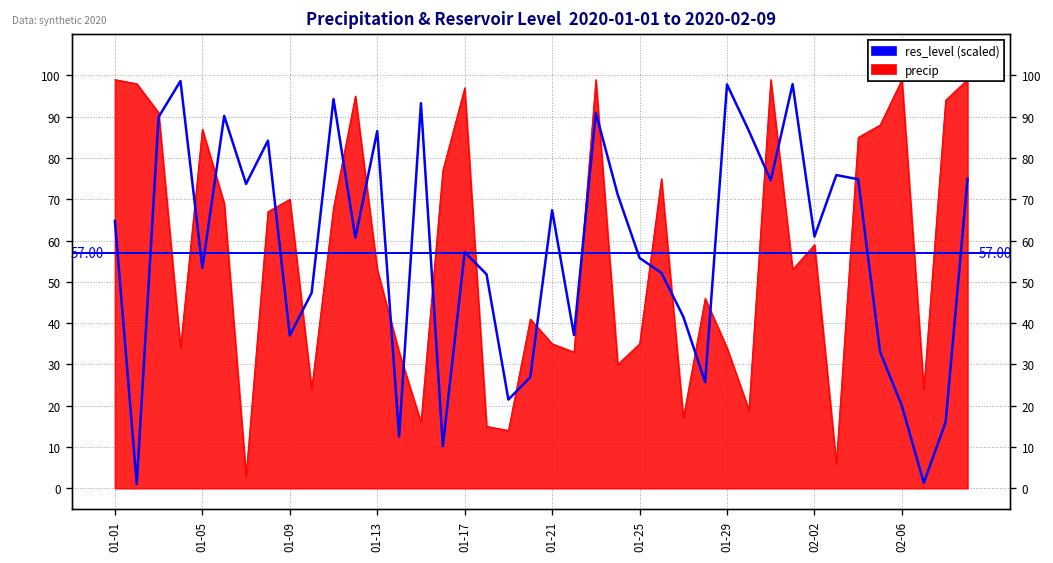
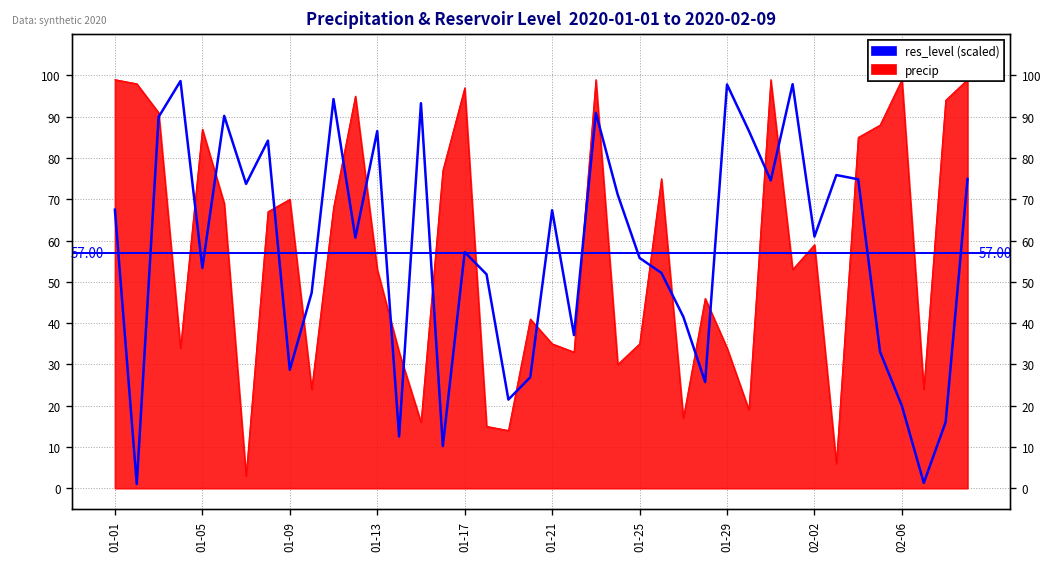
res_level (scaled), 01-01: 65 -> 67
res_level (scaled), 01-09: 37 -> 29
